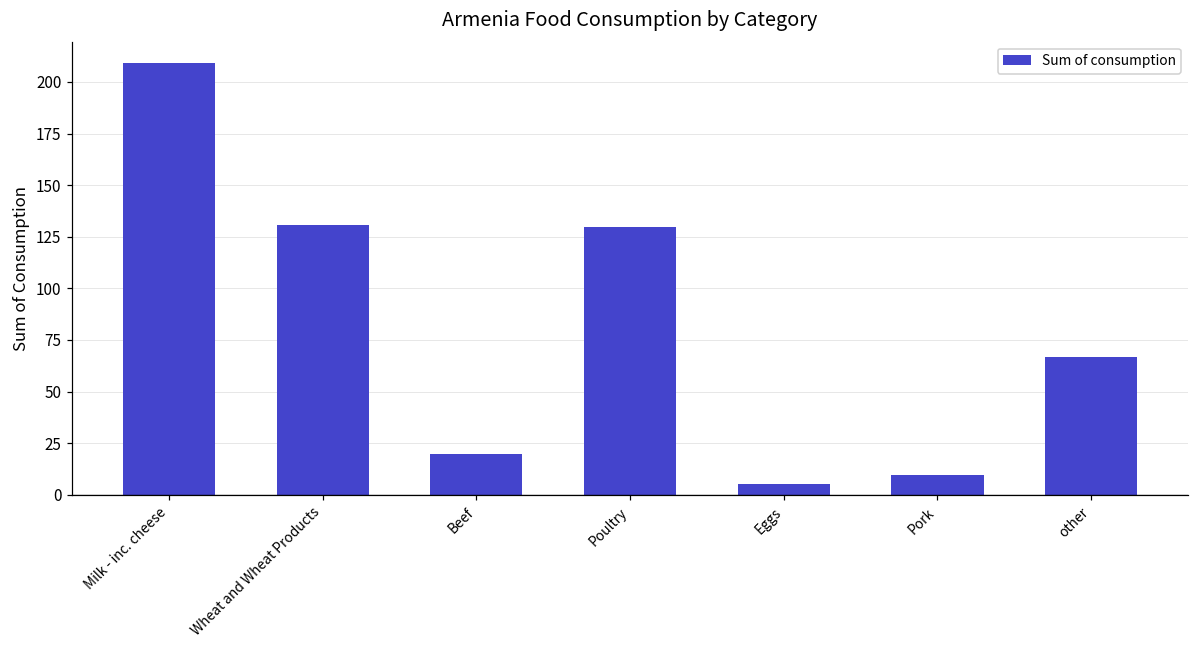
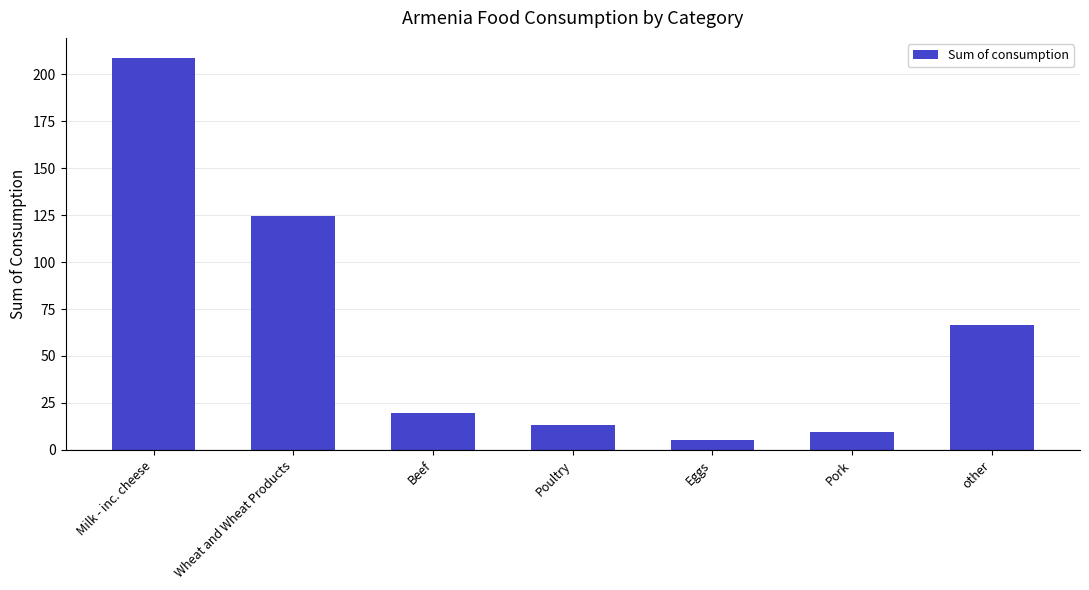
Wheat and Wheat Products: 131 -> 125
Poultry: 130 -> 13
